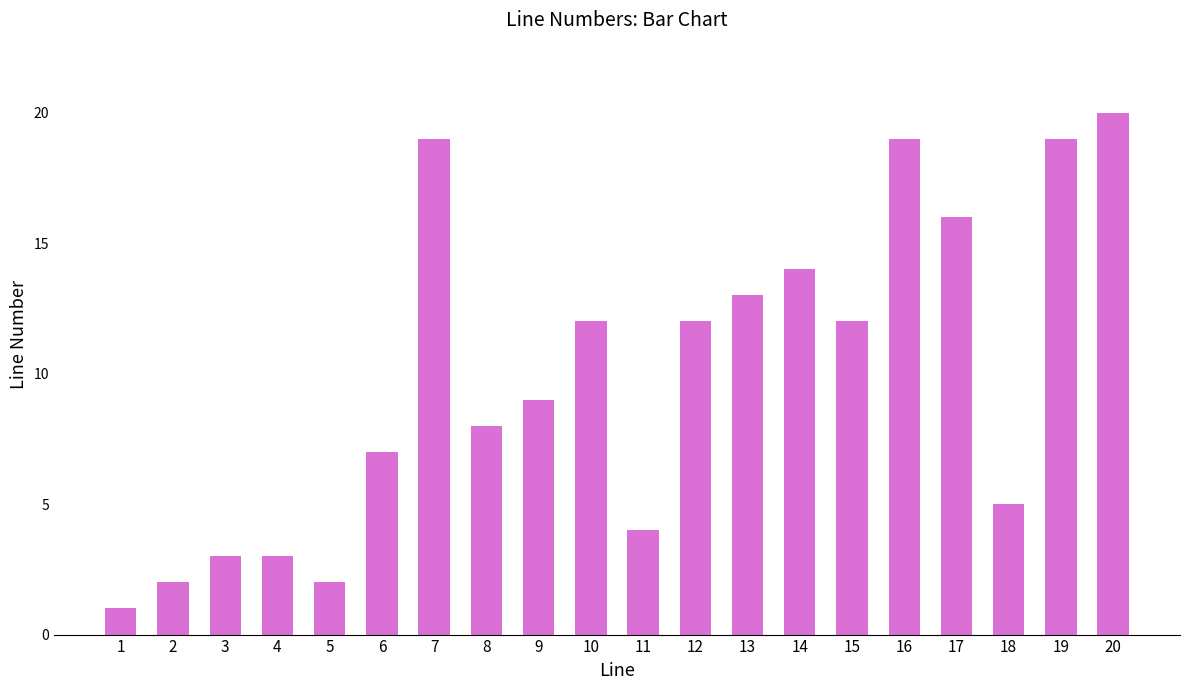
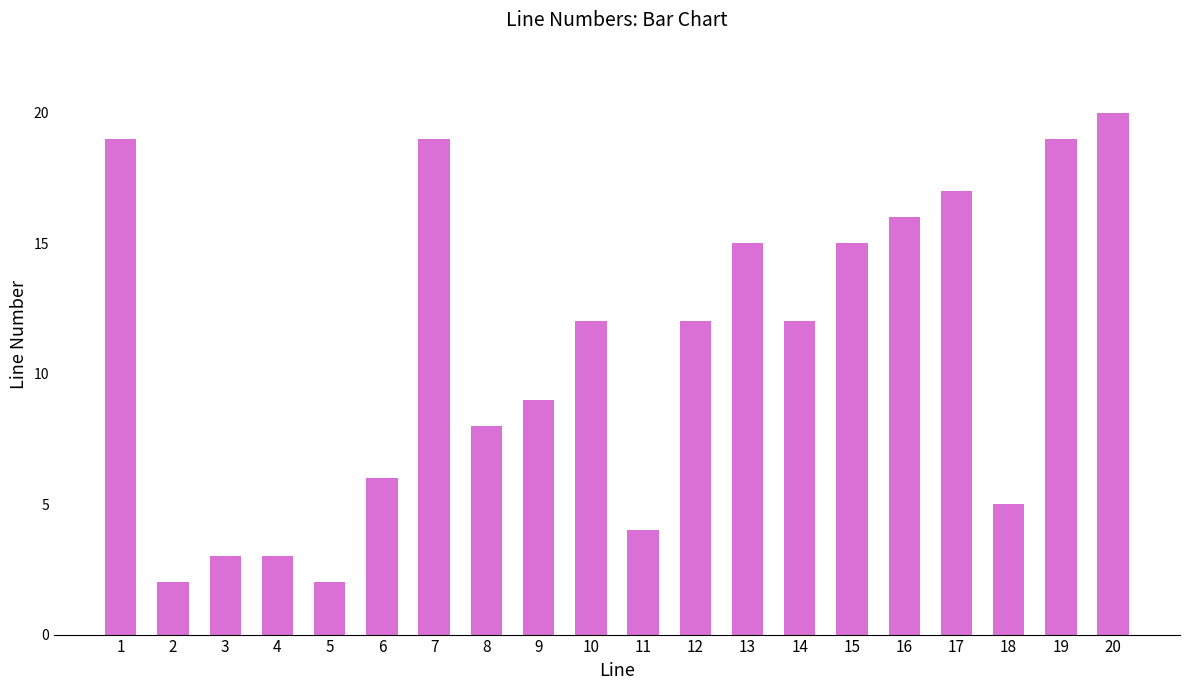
1: 1 -> 19
6: 7 -> 6
13: 13 -> 15
14: 14 -> 12
15: 12 -> 15
16: 19 -> 16
17: 16 -> 17
